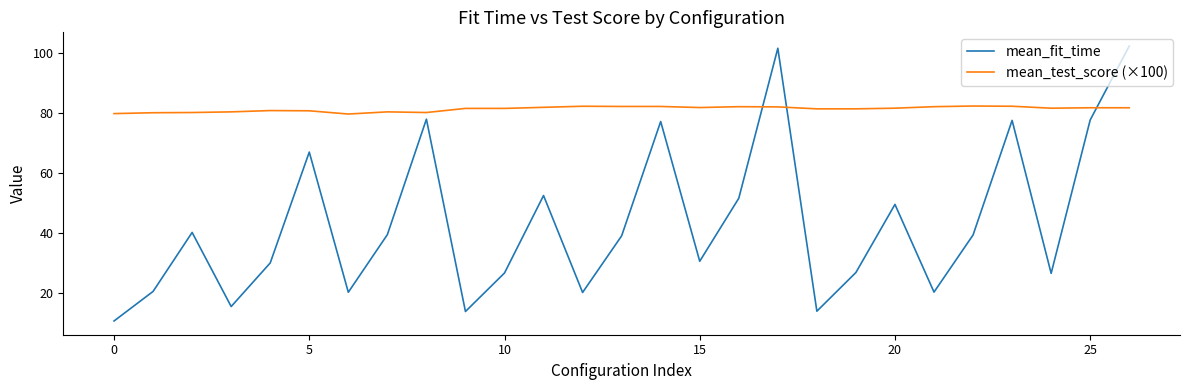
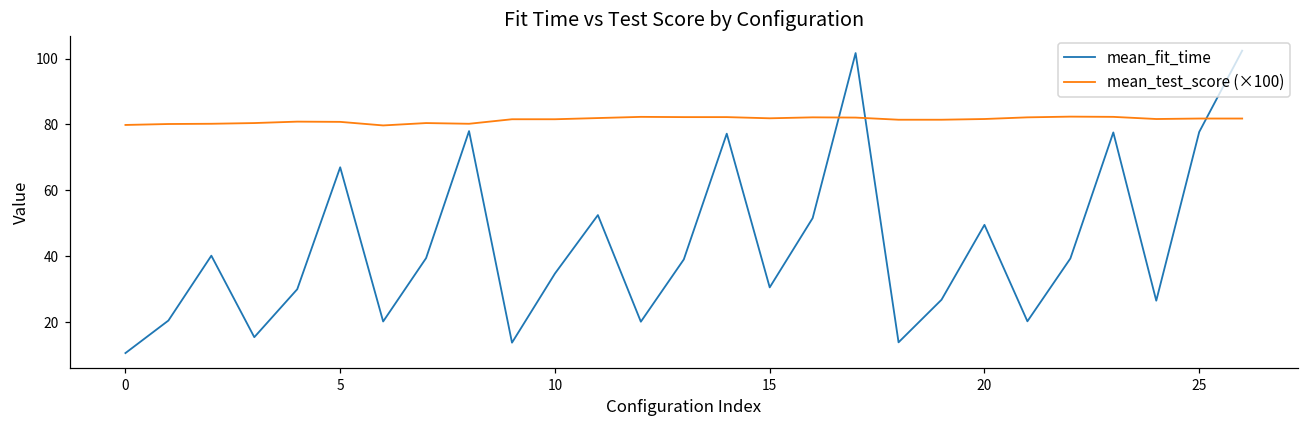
mean_fit_time, 10: 27 -> 35
